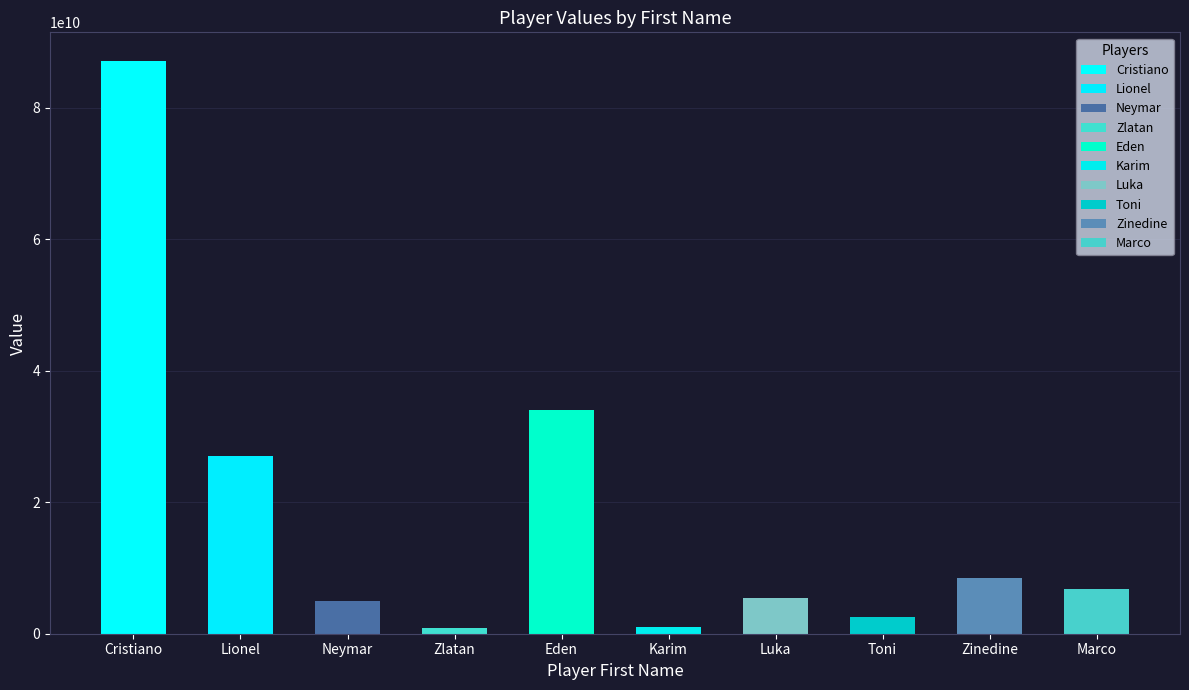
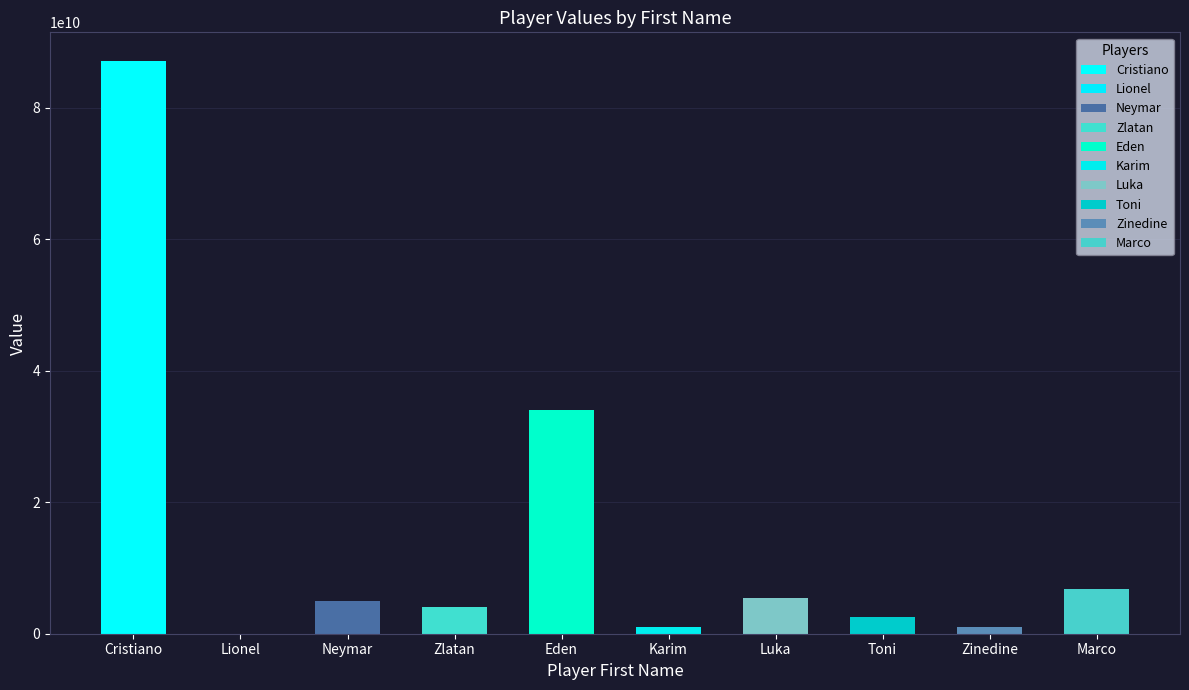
Lionel: 27000000000 -> 0
Zlatan: 1000000000 -> 4000000000
Zinedine: 8000000000 -> 1000000000
